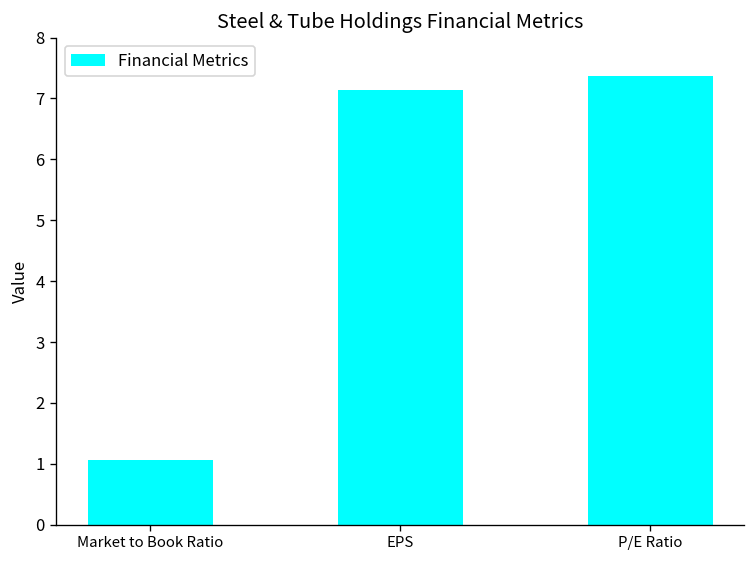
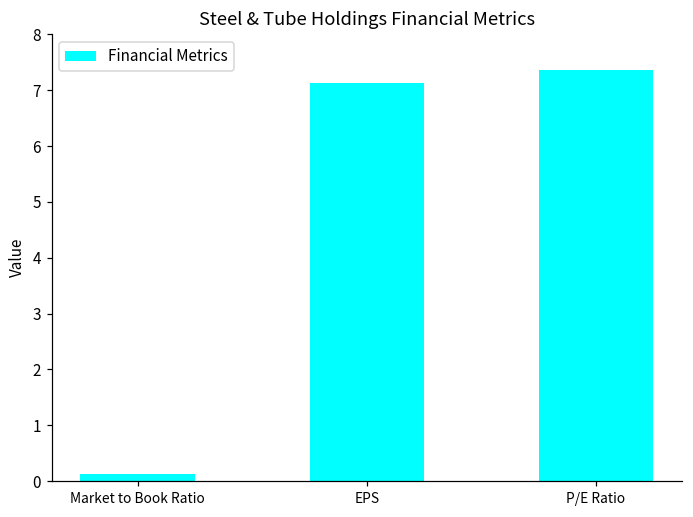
Market to Book Ratio: 1.1 -> 0.1
